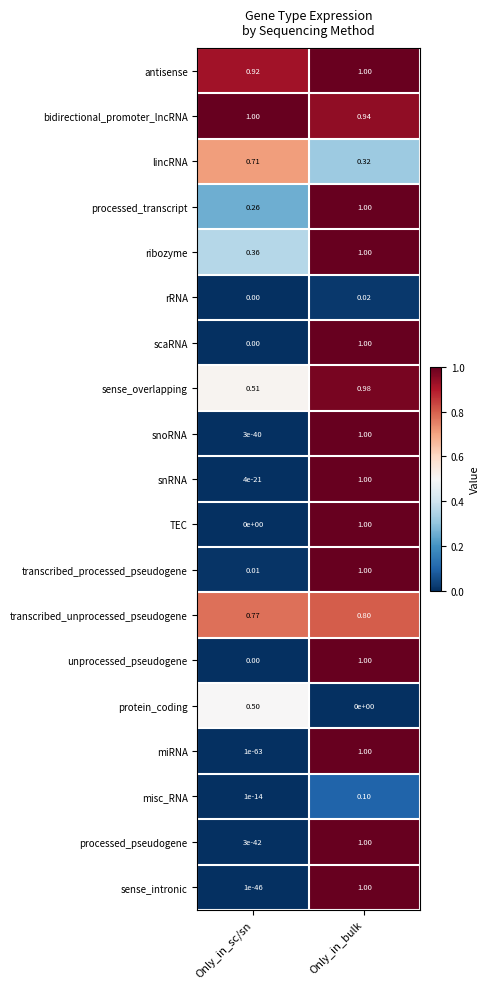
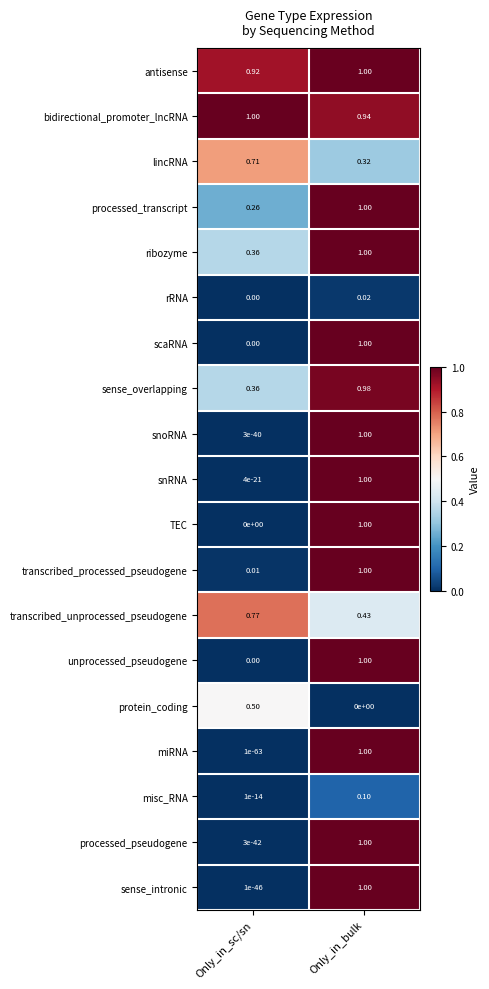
sense_overlapping, Only_in_sc/sn: 0.51 -> 0.36
transcribed_unprocessed_pseudogene, Only_in_bulk: 0.80 -> 0.43
